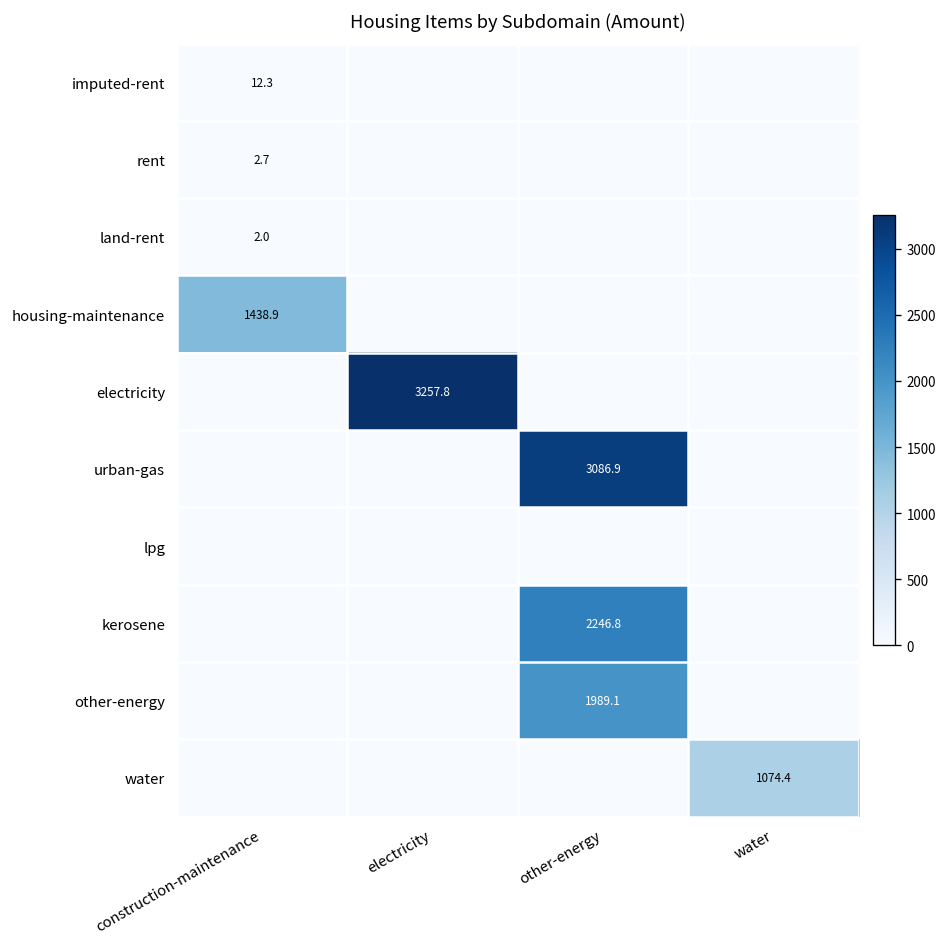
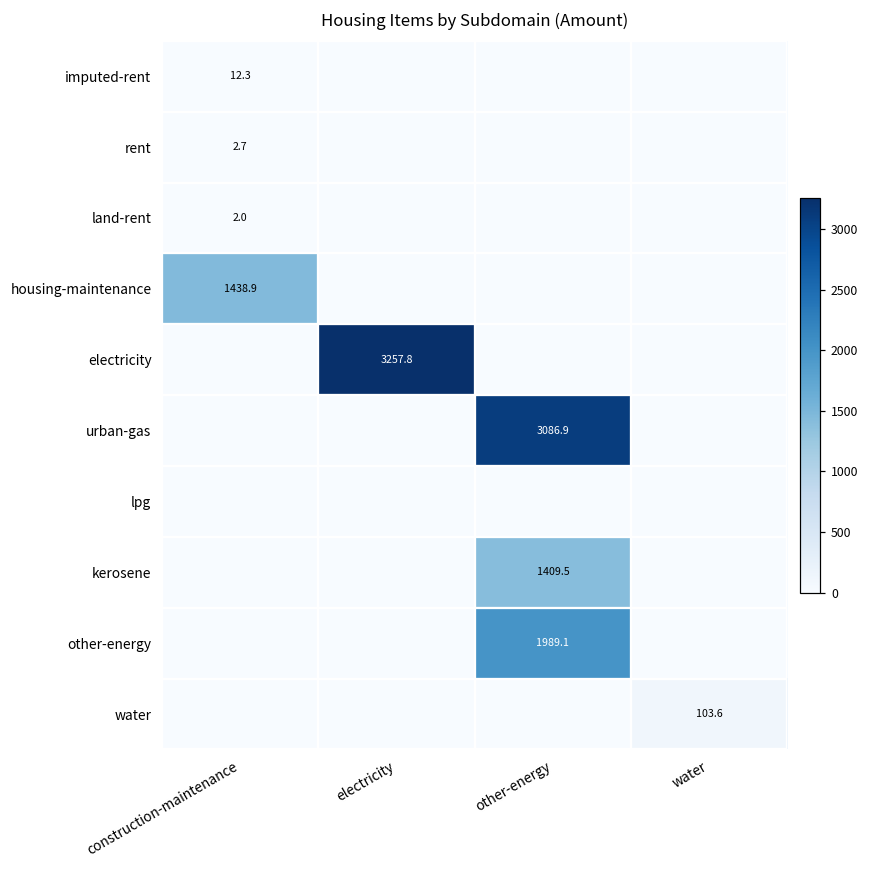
kerosene, other-energy: 2246.8 -> 1409.5
water, water: 1074.4 -> 103.6
